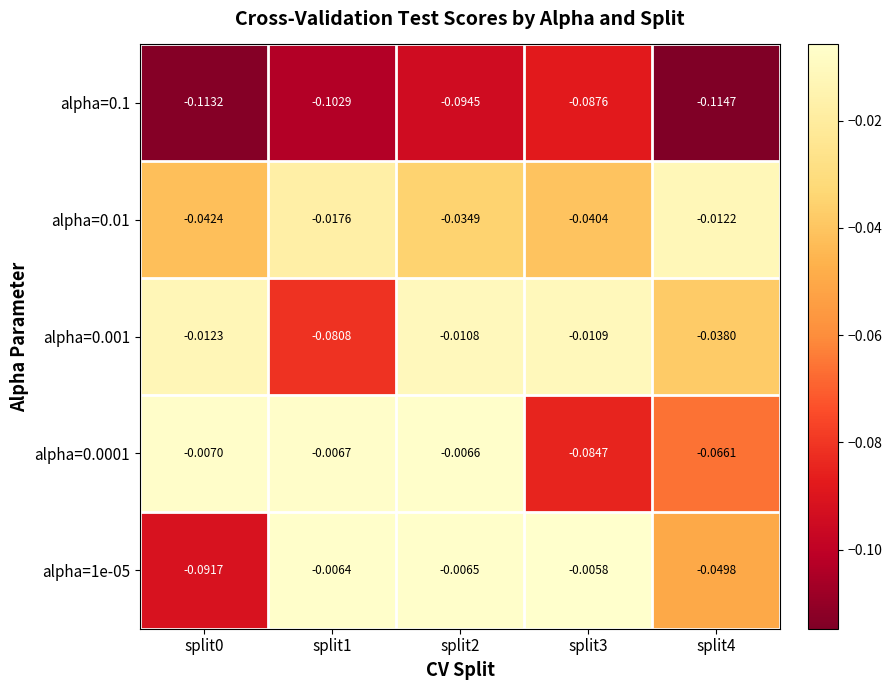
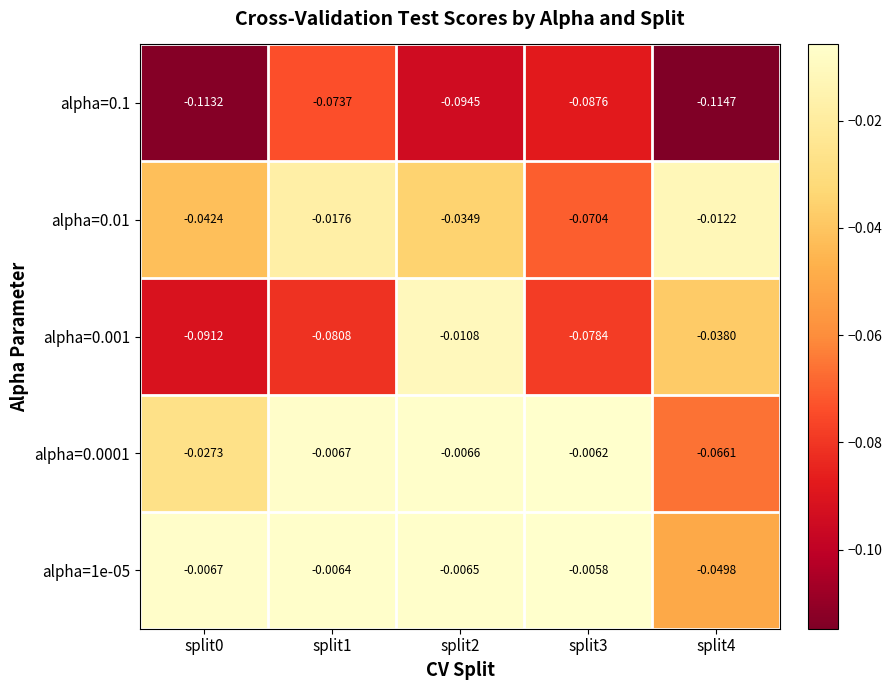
alpha=0.1, split1: -0.1029 -> -0.0737
alpha=0.01, split3: -0.0404 -> -0.0704
alpha=0.001, split0: -0.0123 -> -0.0912
alpha=0.001, split3: -0.0109 -> -0.0784
alpha=0.0001, split0: -0.0070 -> -0.0273
alpha=0.0001, split3: -0.0847 -> -0.0062
alpha=1e-05, split0: -0.0917 -> -0.0067
